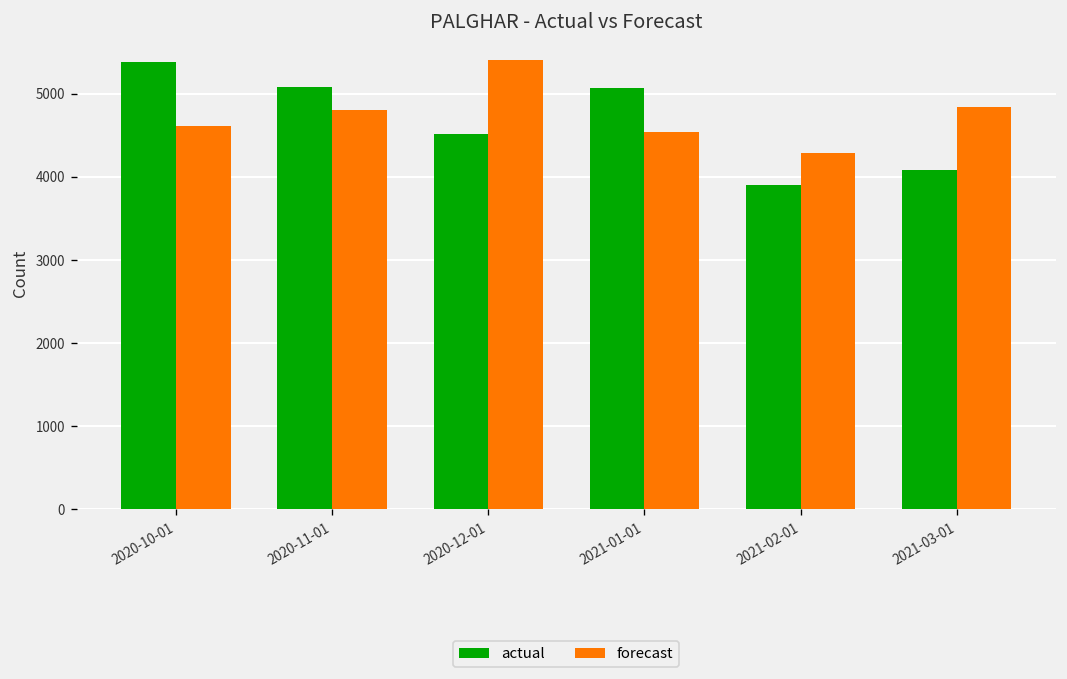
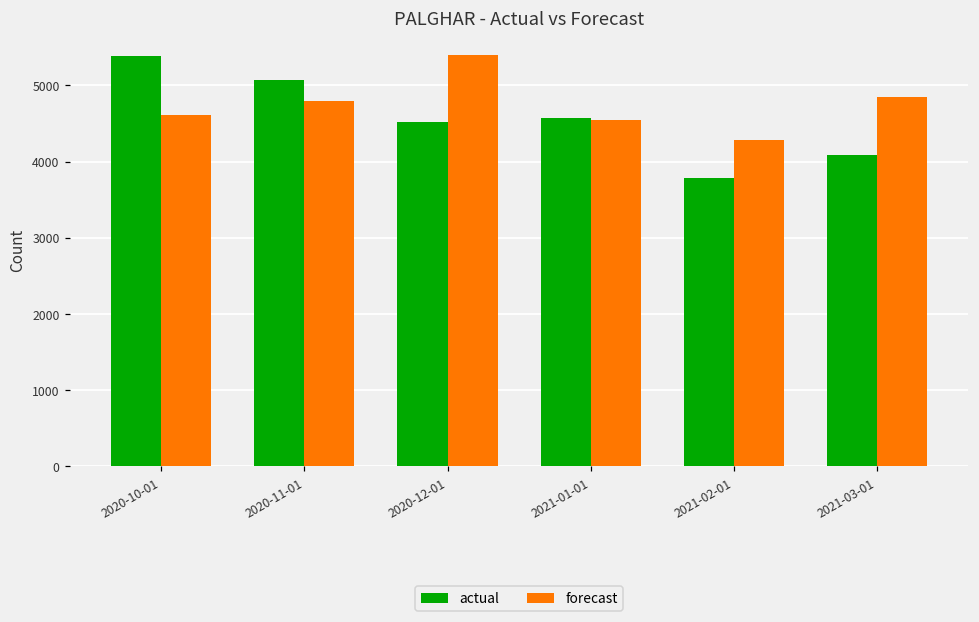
actual, 2021-01-01: 5100 -> 4600
actual, 2021-02-01: 3900 -> 3800
